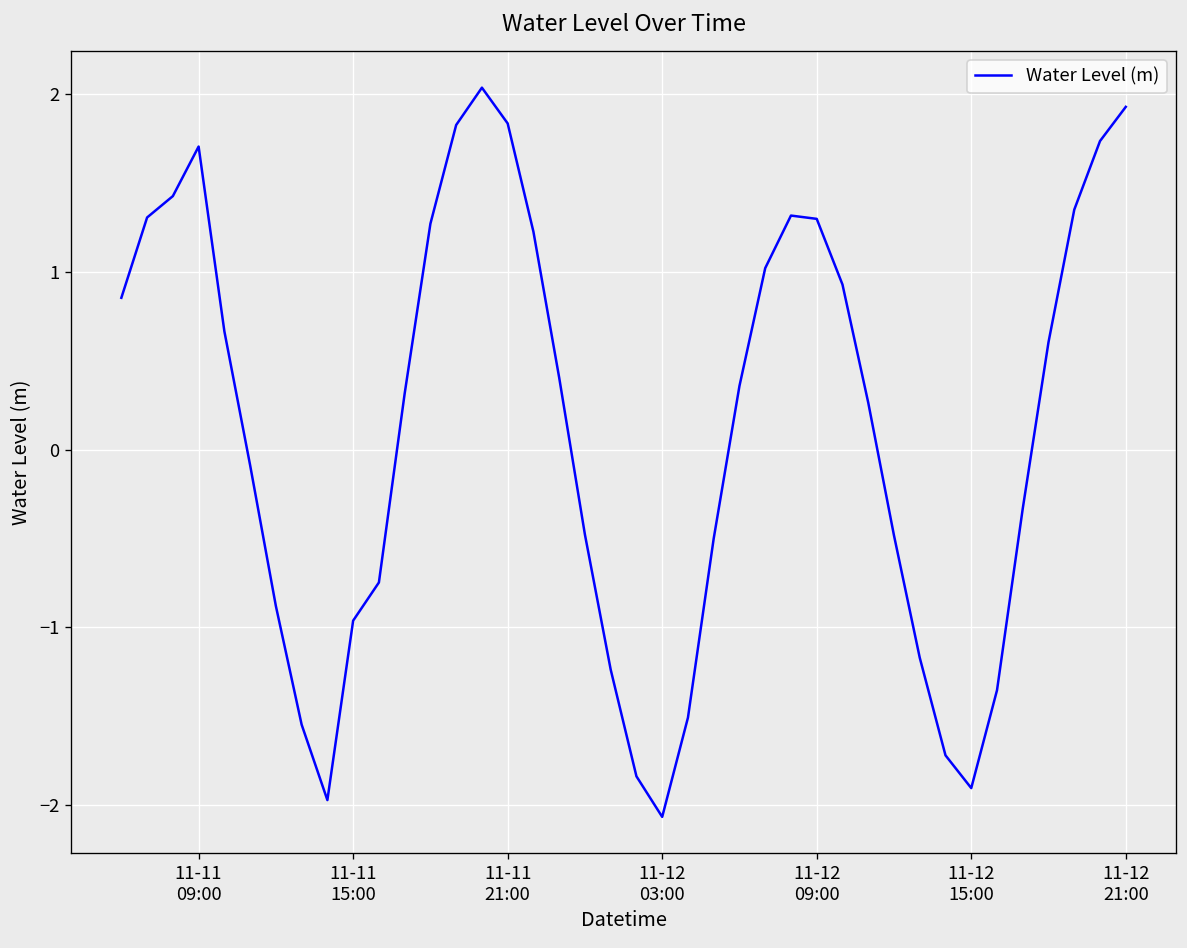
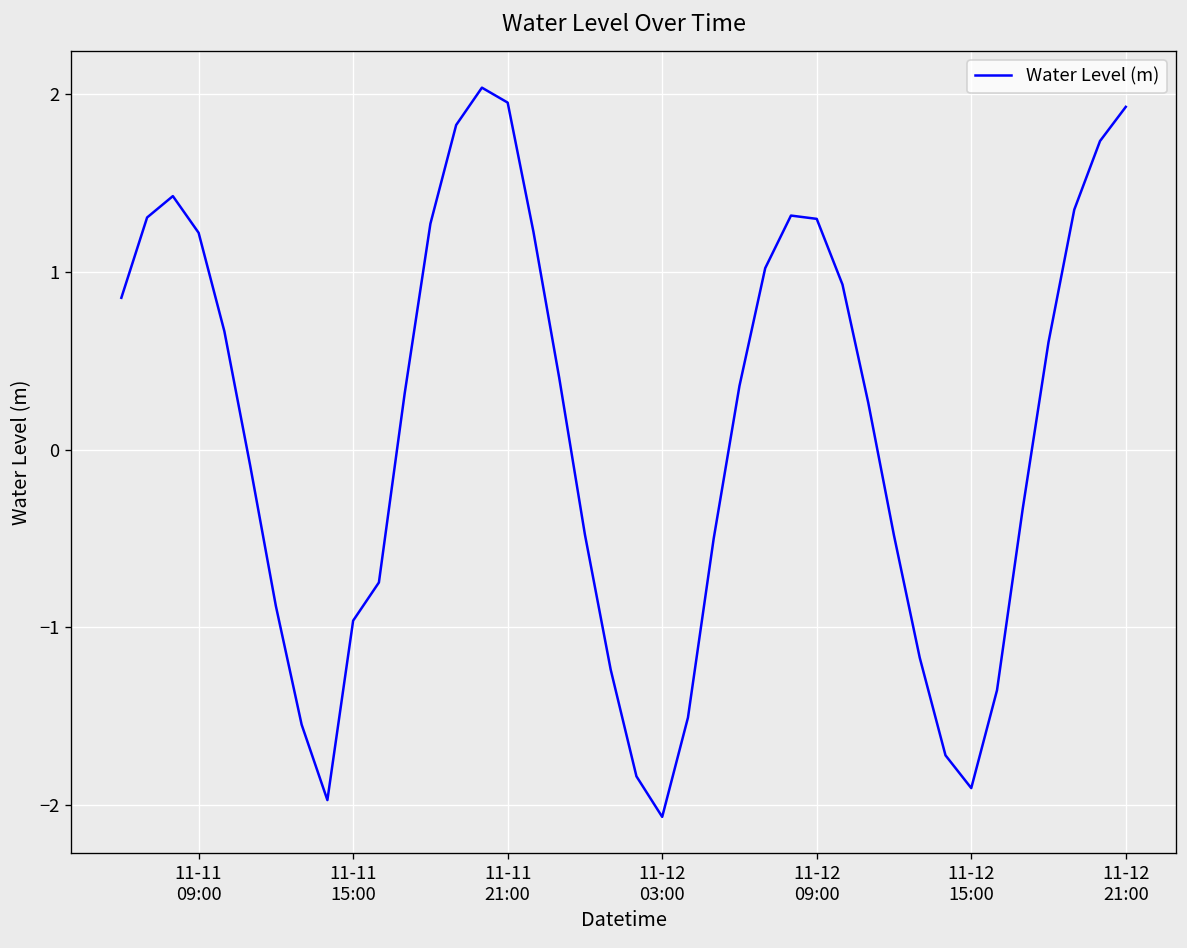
11-11 09:00: 1.70 -> 1.22
11-11 21:00: 1.83 -> 1.95
